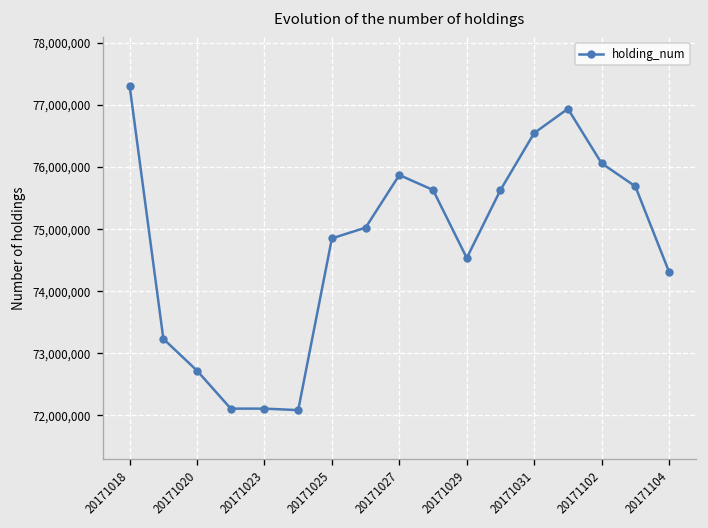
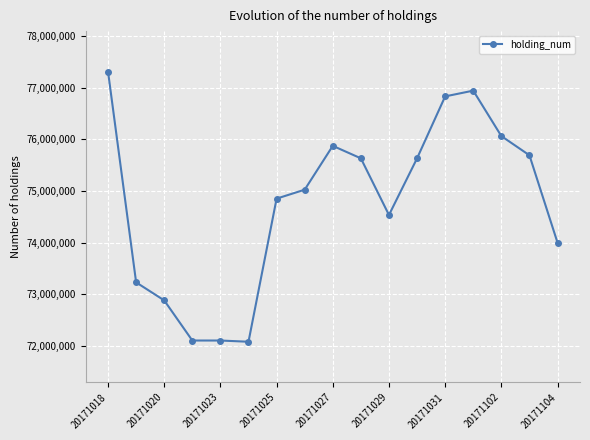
20171020: 72,700,000 -> 72,900,000
20171031: 76,500,000 -> 76,800,000
20171104: 74,300,000 -> 74,000,000
